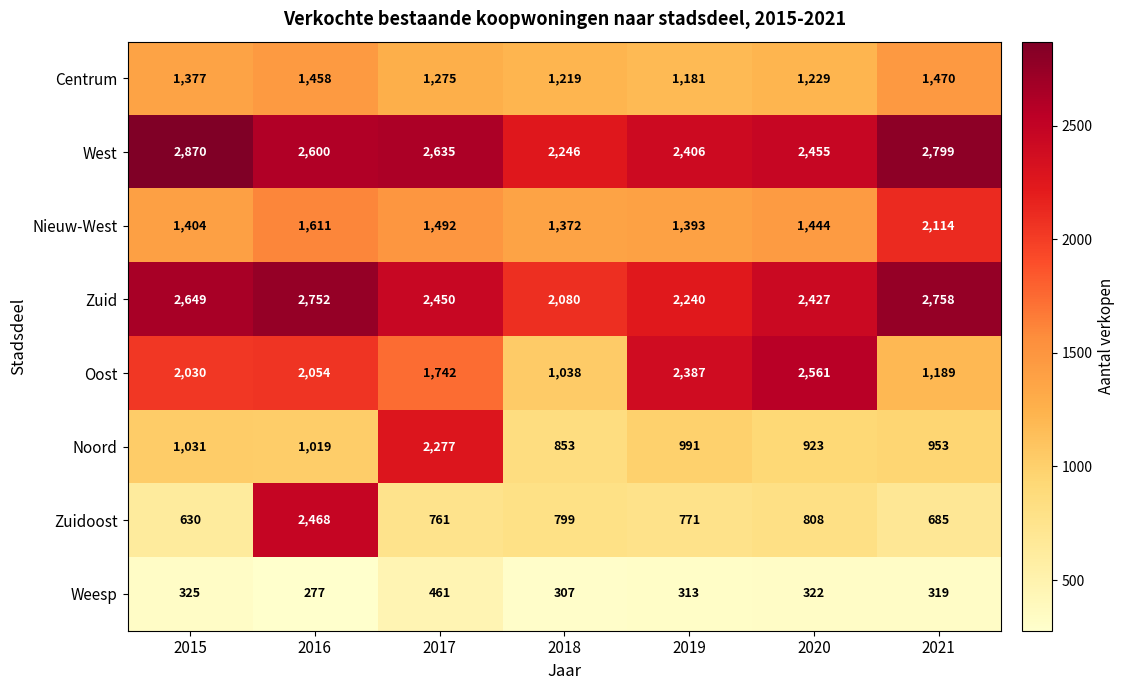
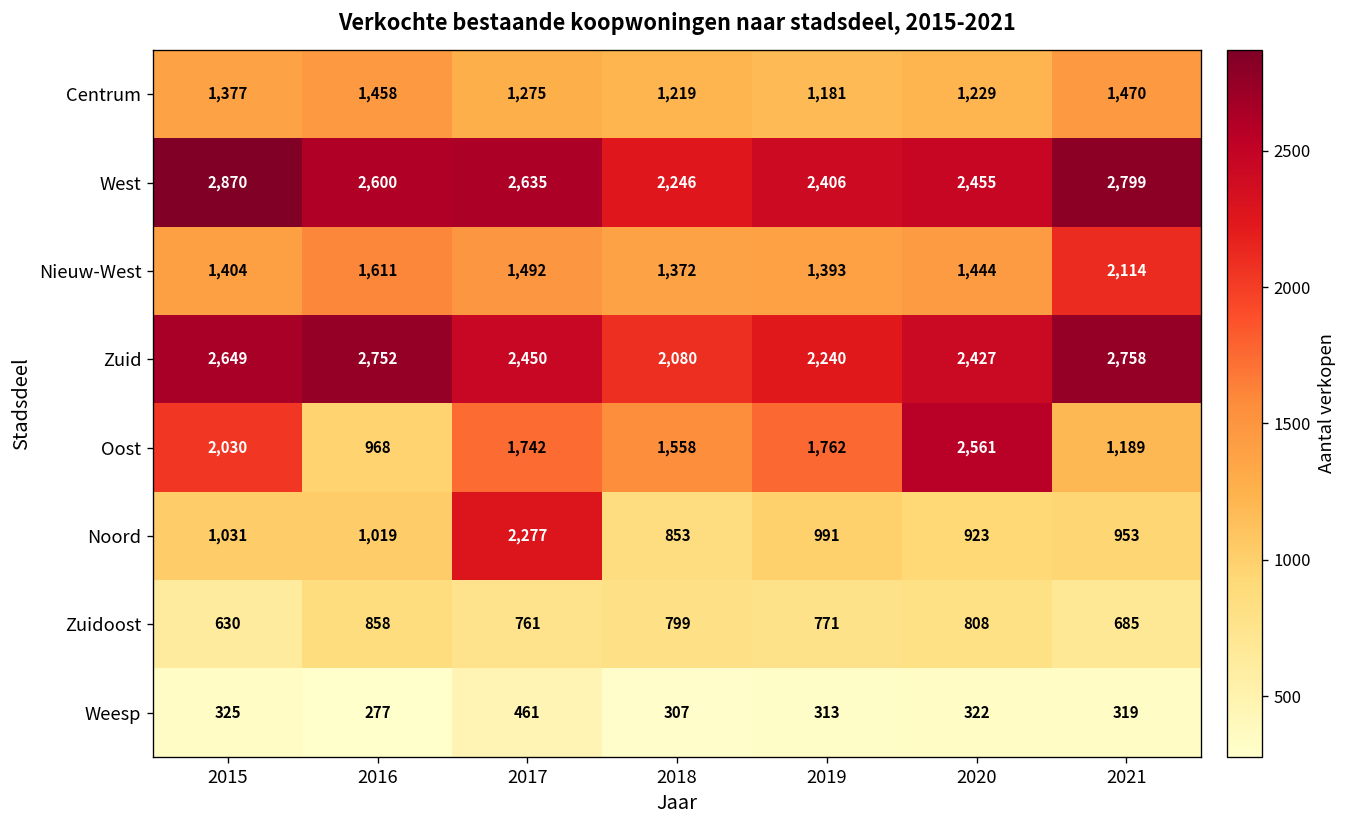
Oost, 2016: 2,054 -> 968
Oost, 2018: 1,038 -> 1,558
Oost, 2019: 2,387 -> 1,762
Zuidoost, 2016: 2,468 -> 858
